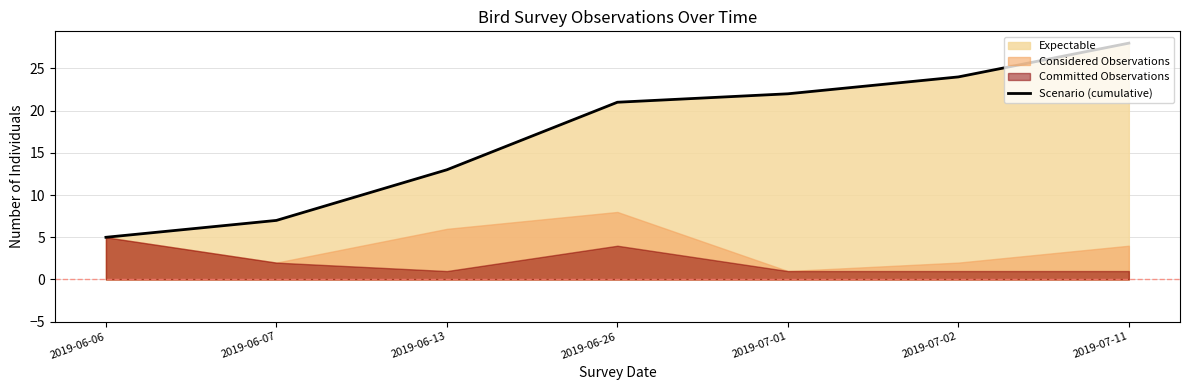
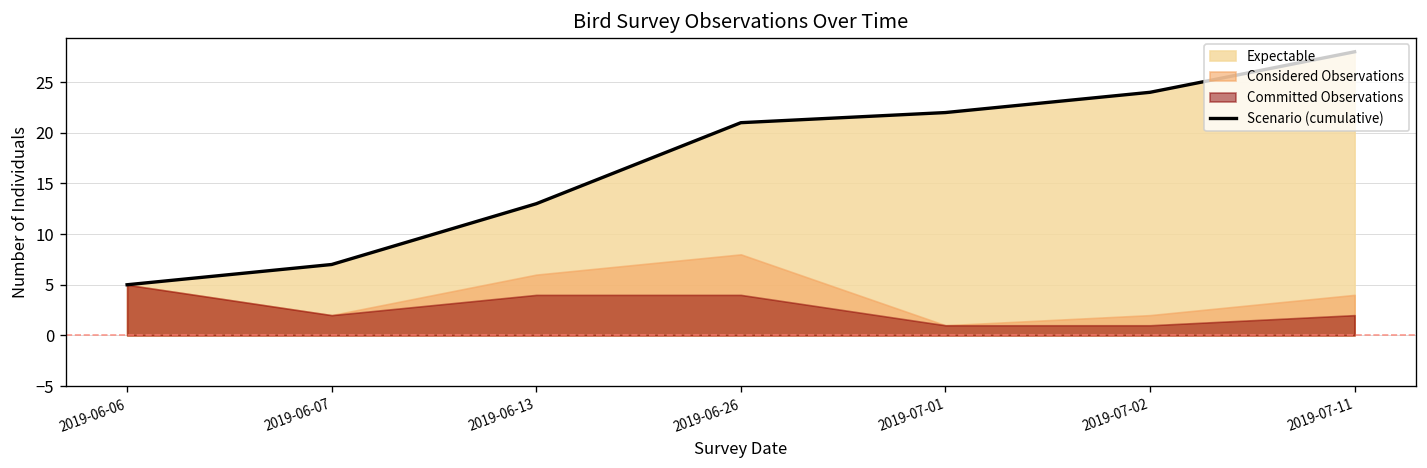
Committed Observations, 2019-06-13: 1 -> 4
Committed Observations, 2019-07-11: 1 -> 2
